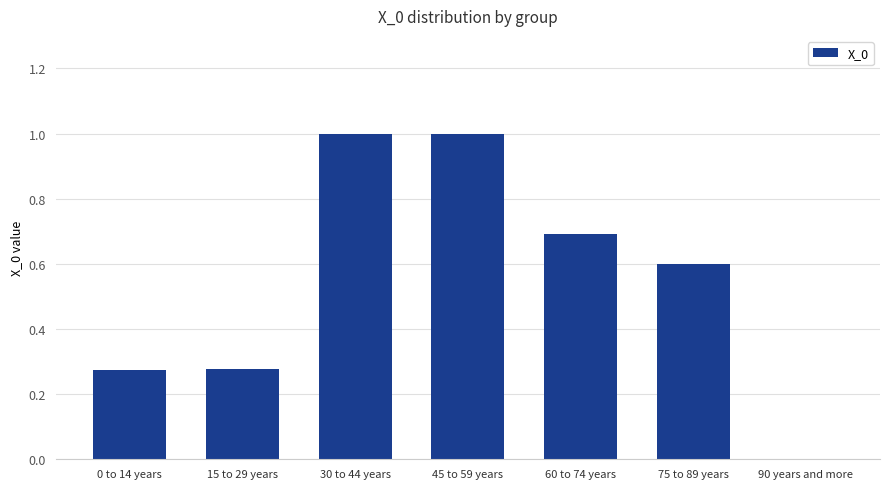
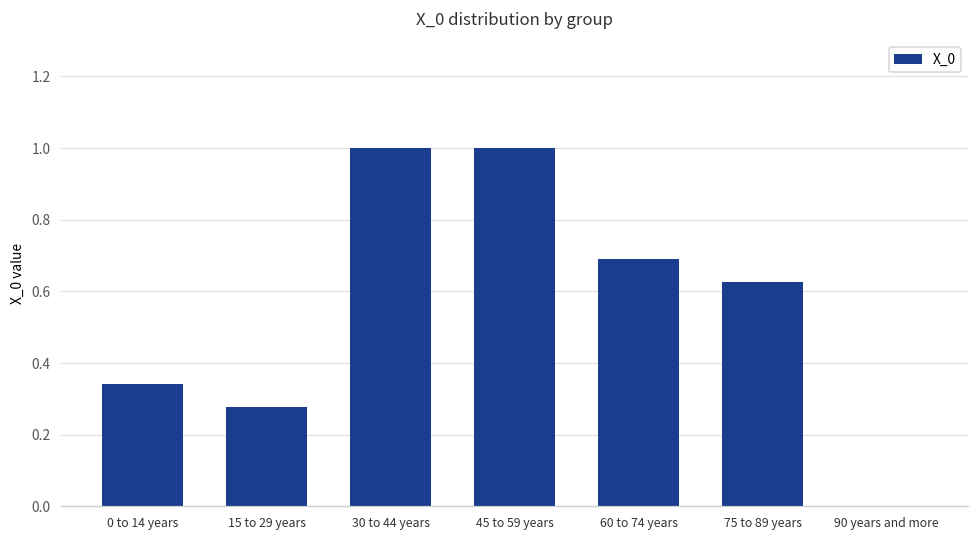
0 to 14 years: 0.27 -> 0.34
75 to 89 years: 0.60 -> 0.63
